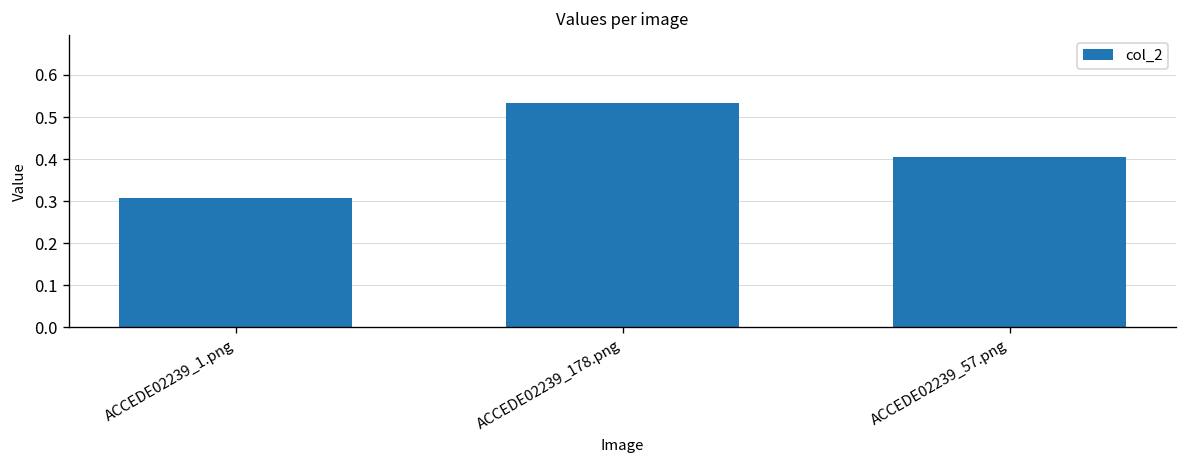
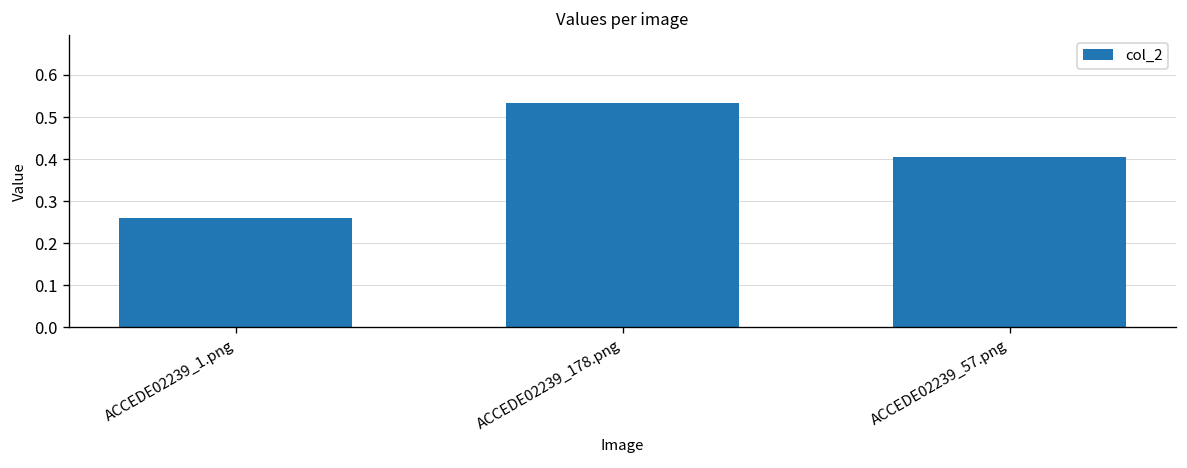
ACCEDE02239_1.png: 0.31 -> 0.26
